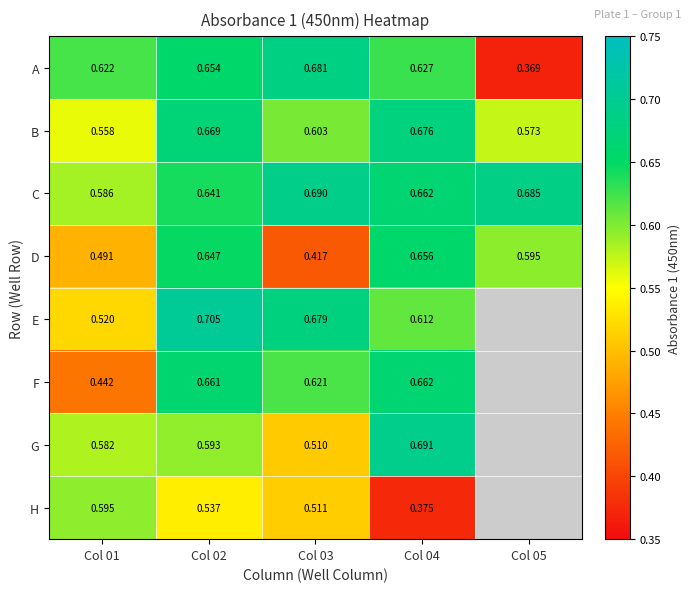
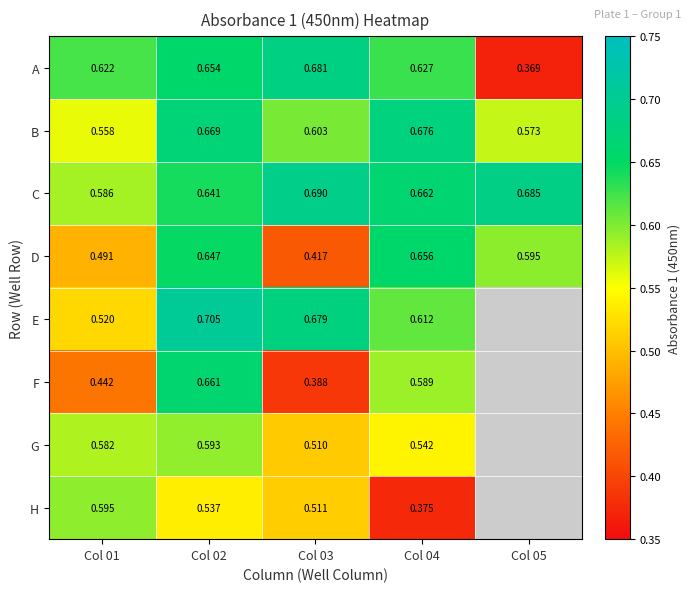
F, Col 03: 0.621 -> 0.388
F, Col 04: 0.662 -> 0.589
G, Col 04: 0.691 -> 0.542
